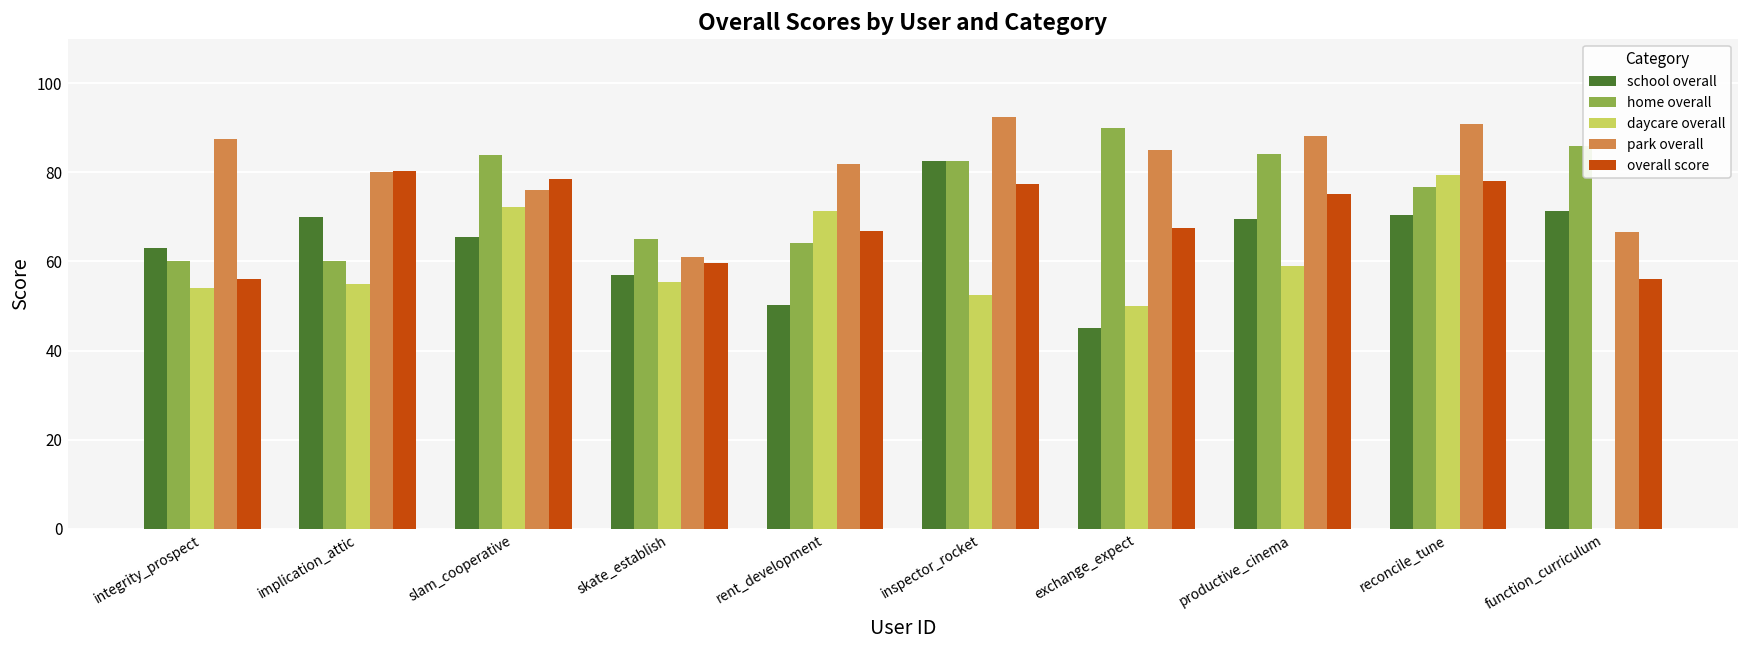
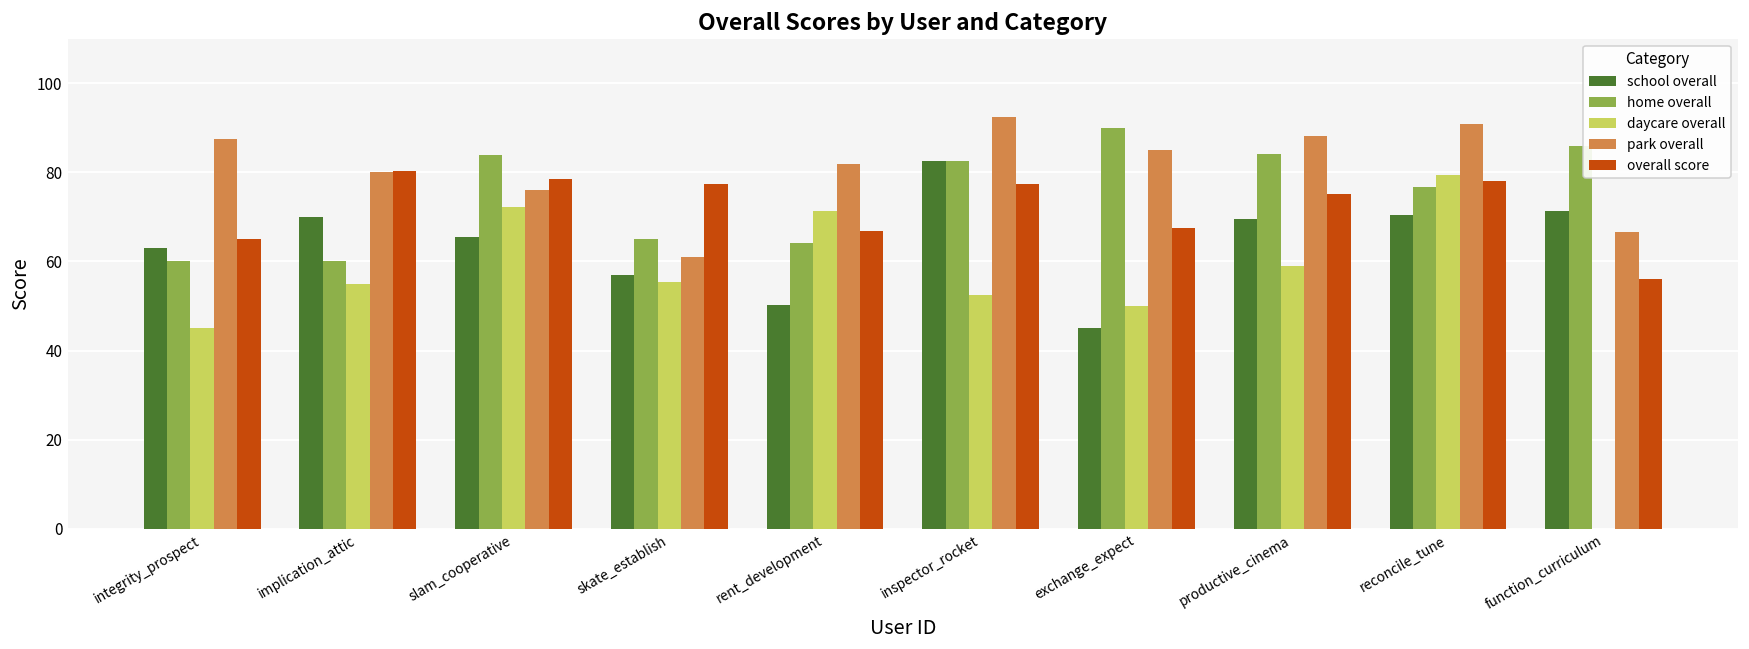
daycare overall, integrity_prospect: 54 -> 45
overall score, integrity_prospect: 56 -> 65
overall score, skate_establish: 60 -> 77
